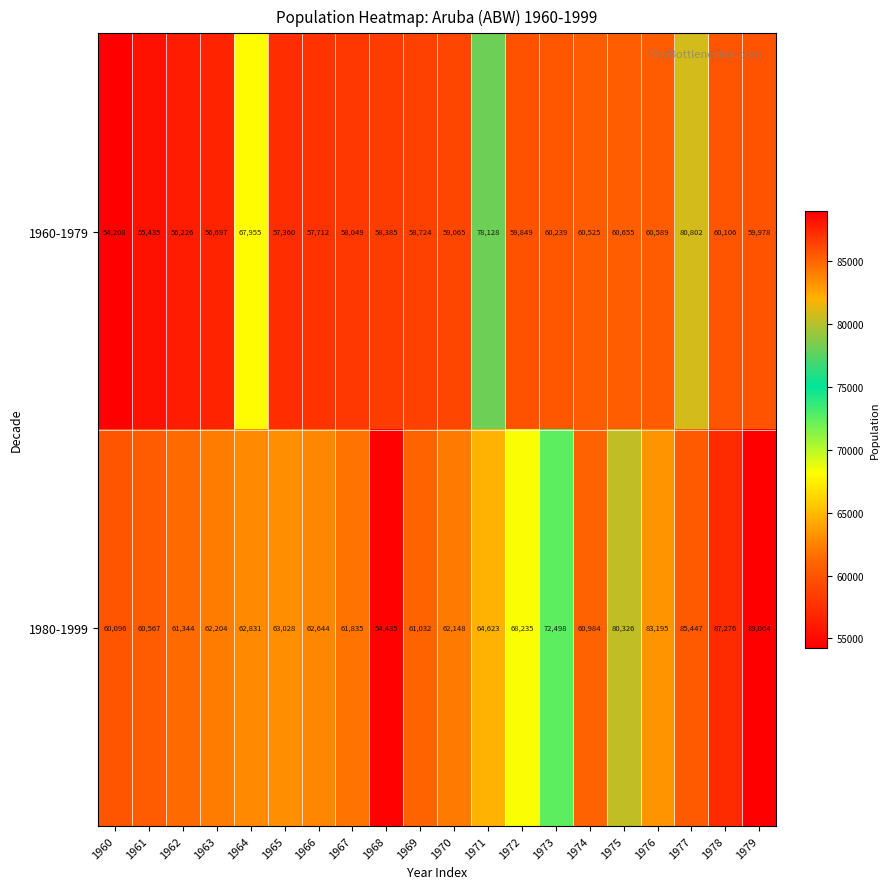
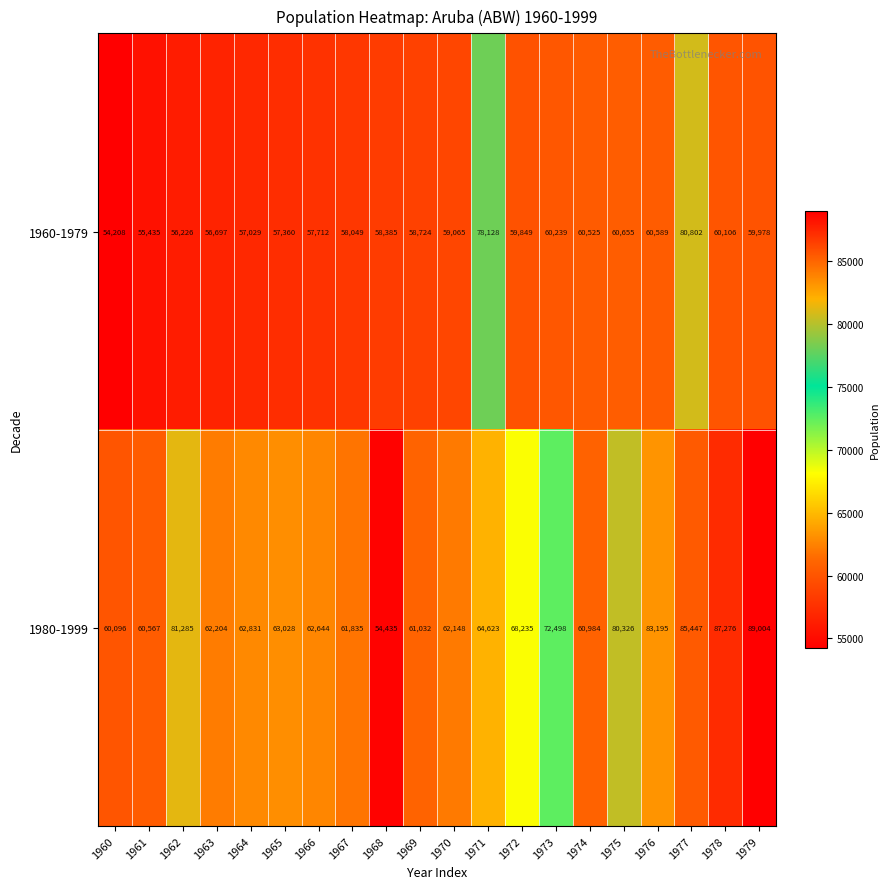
1960-1979, 1964: 67,955 -> 57,029
1980-1999, 1962: 61,344 -> 81,285
